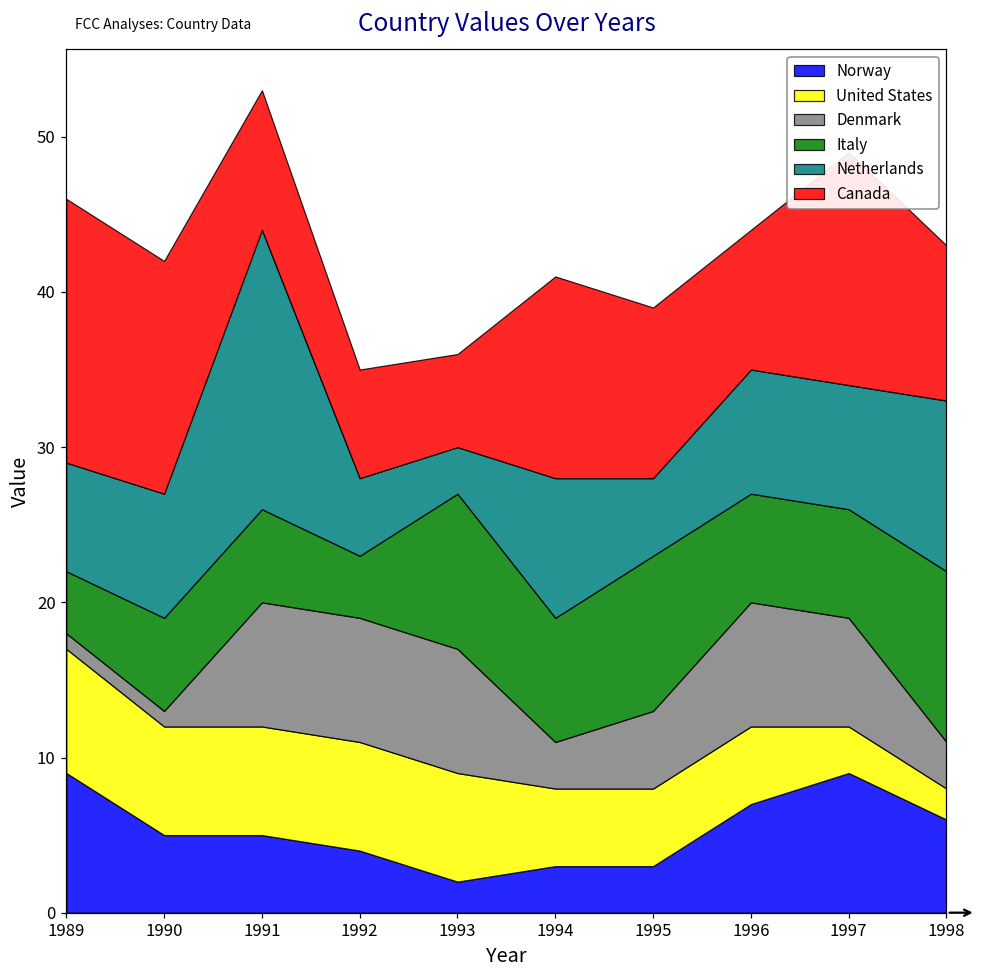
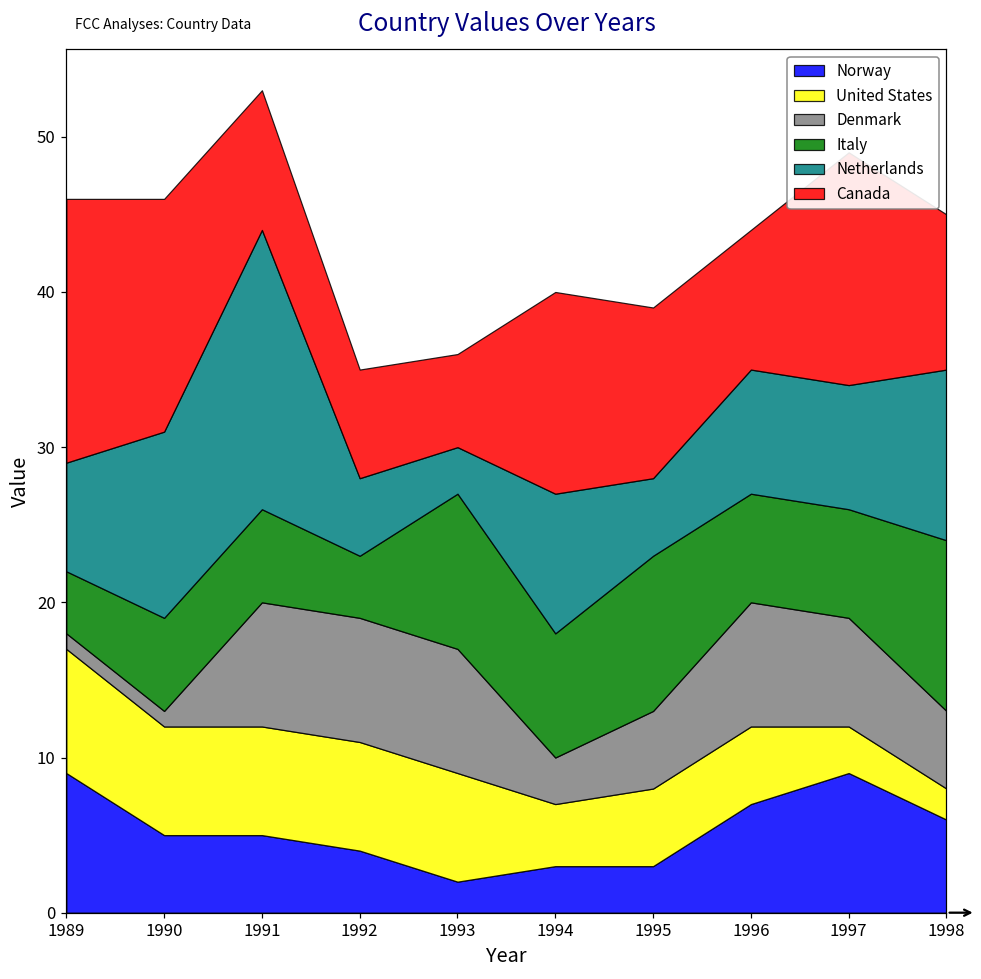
Netherlands, 1990: 8 -> 12
United States, 1994: 5 -> 4
Denmark, 1998: 3 -> 5
